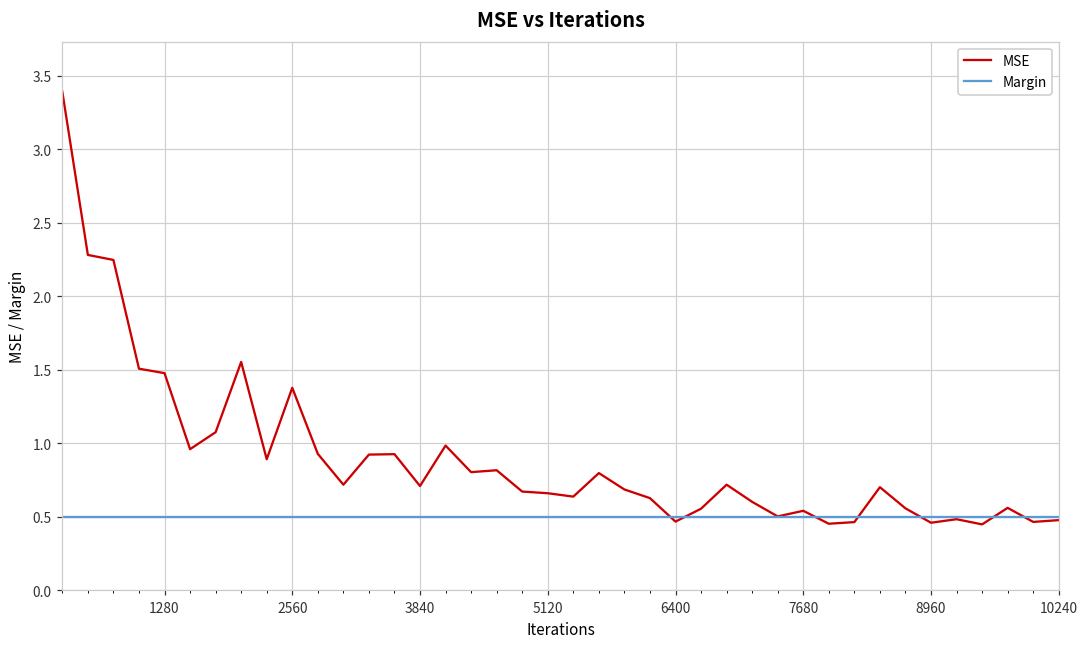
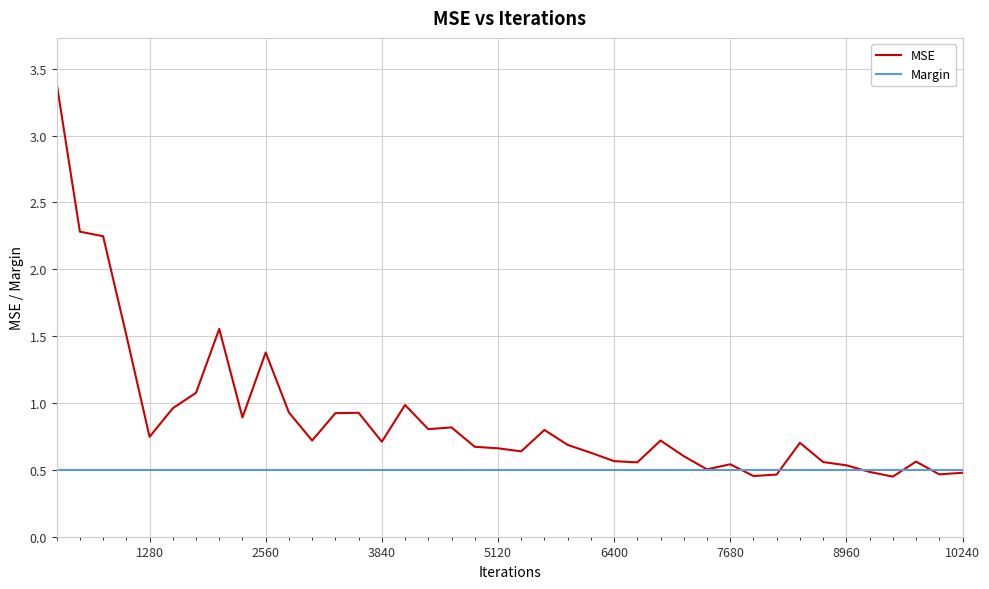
MSE, 1280: 1.48 -> 0.75
MSE, 6400: 0.47 -> 0.57
MSE, 8960: 0.46 -> 0.53
